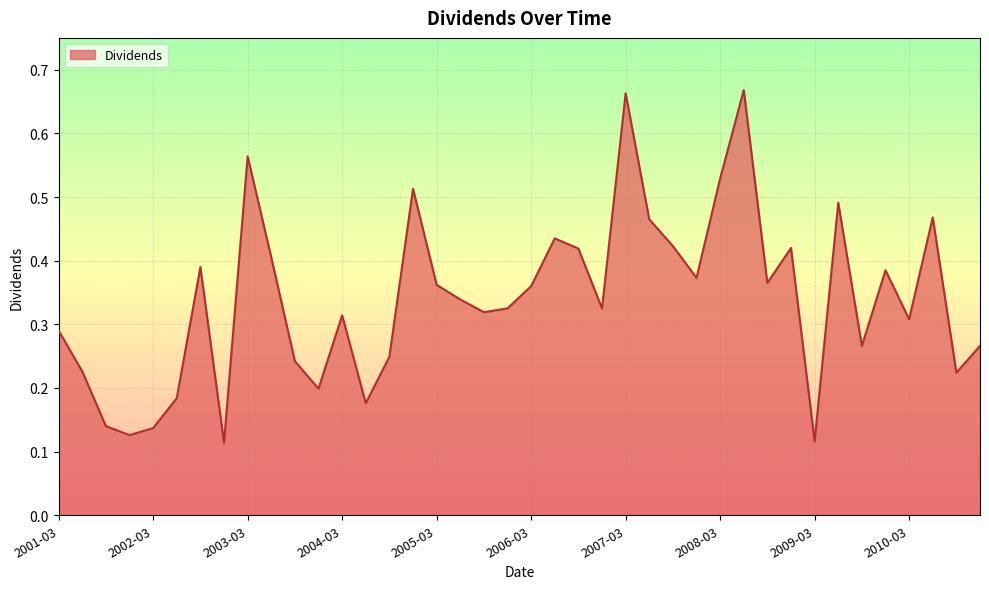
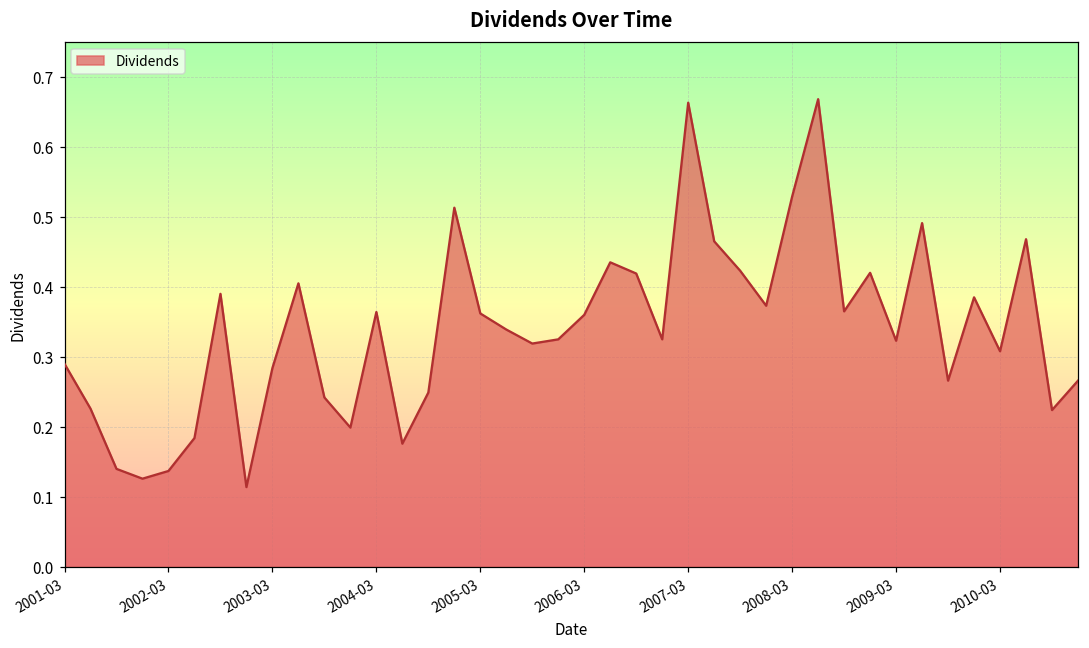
2003-03: 0.56 -> 0.28
2004-03: 0.31 -> 0.36
2009-03: 0.12 -> 0.32
